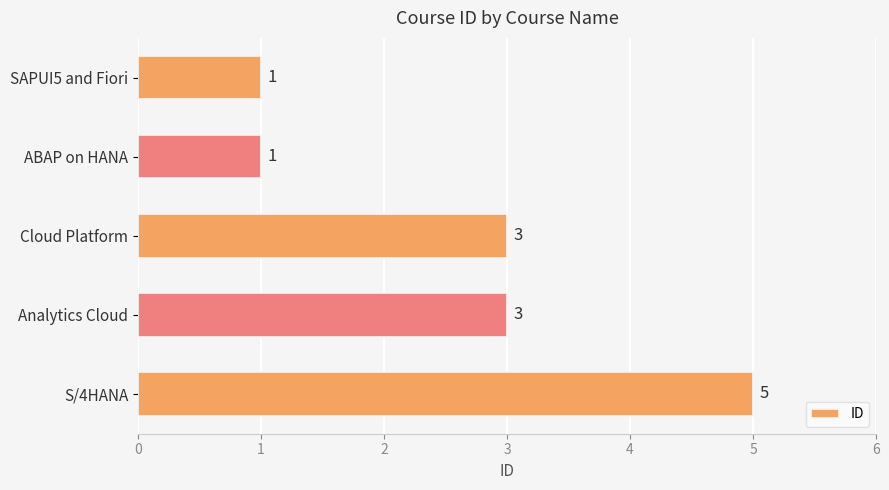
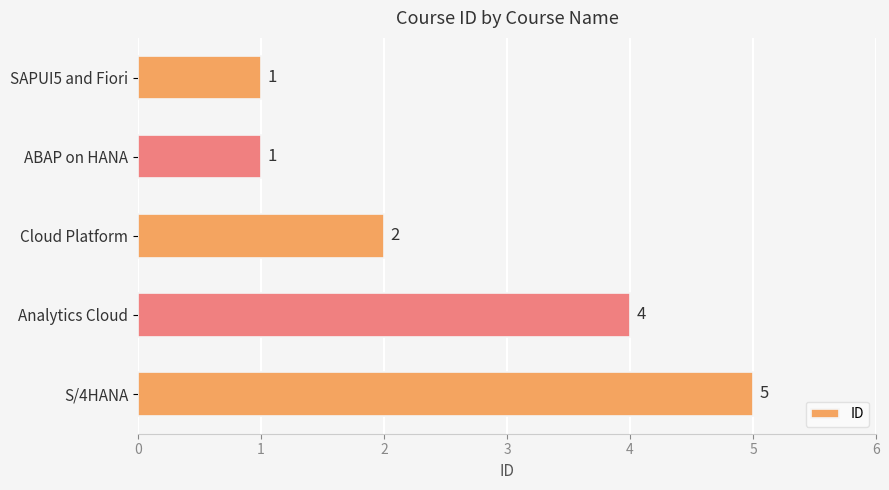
Cloud Platform: 3 -> 2
Analytics Cloud: 3 -> 4
